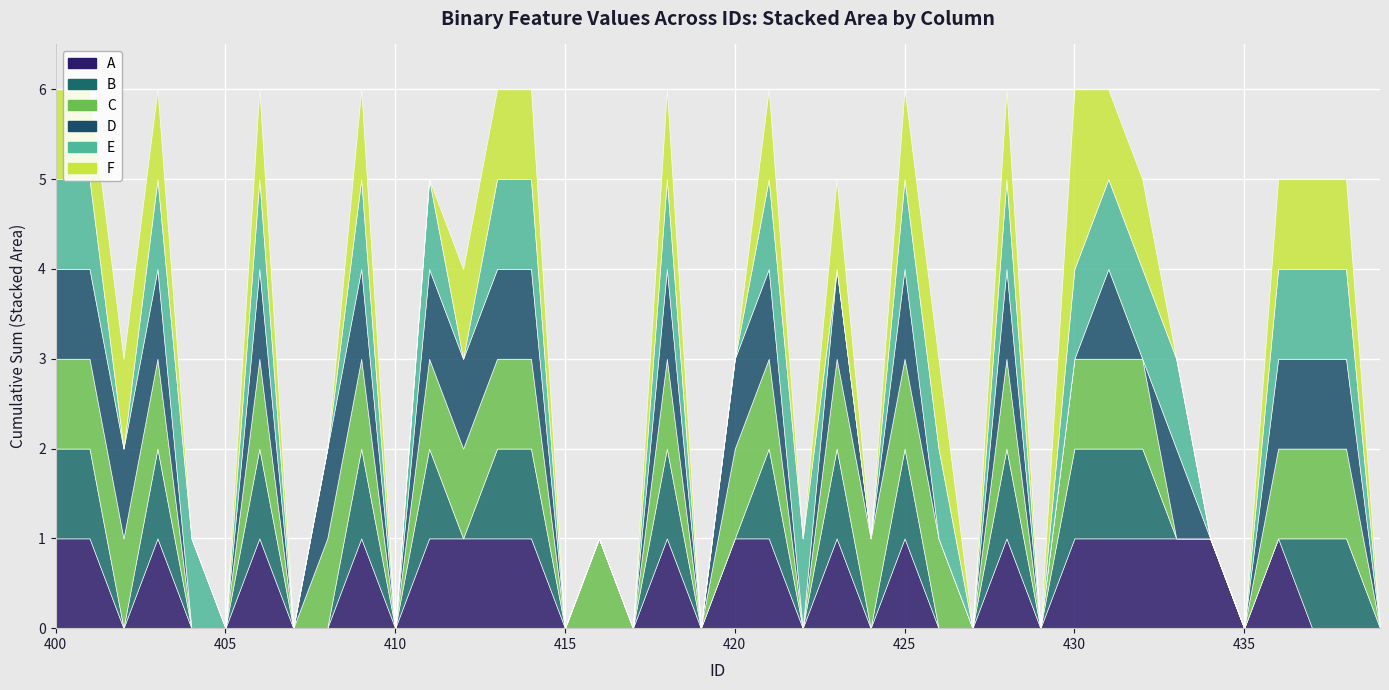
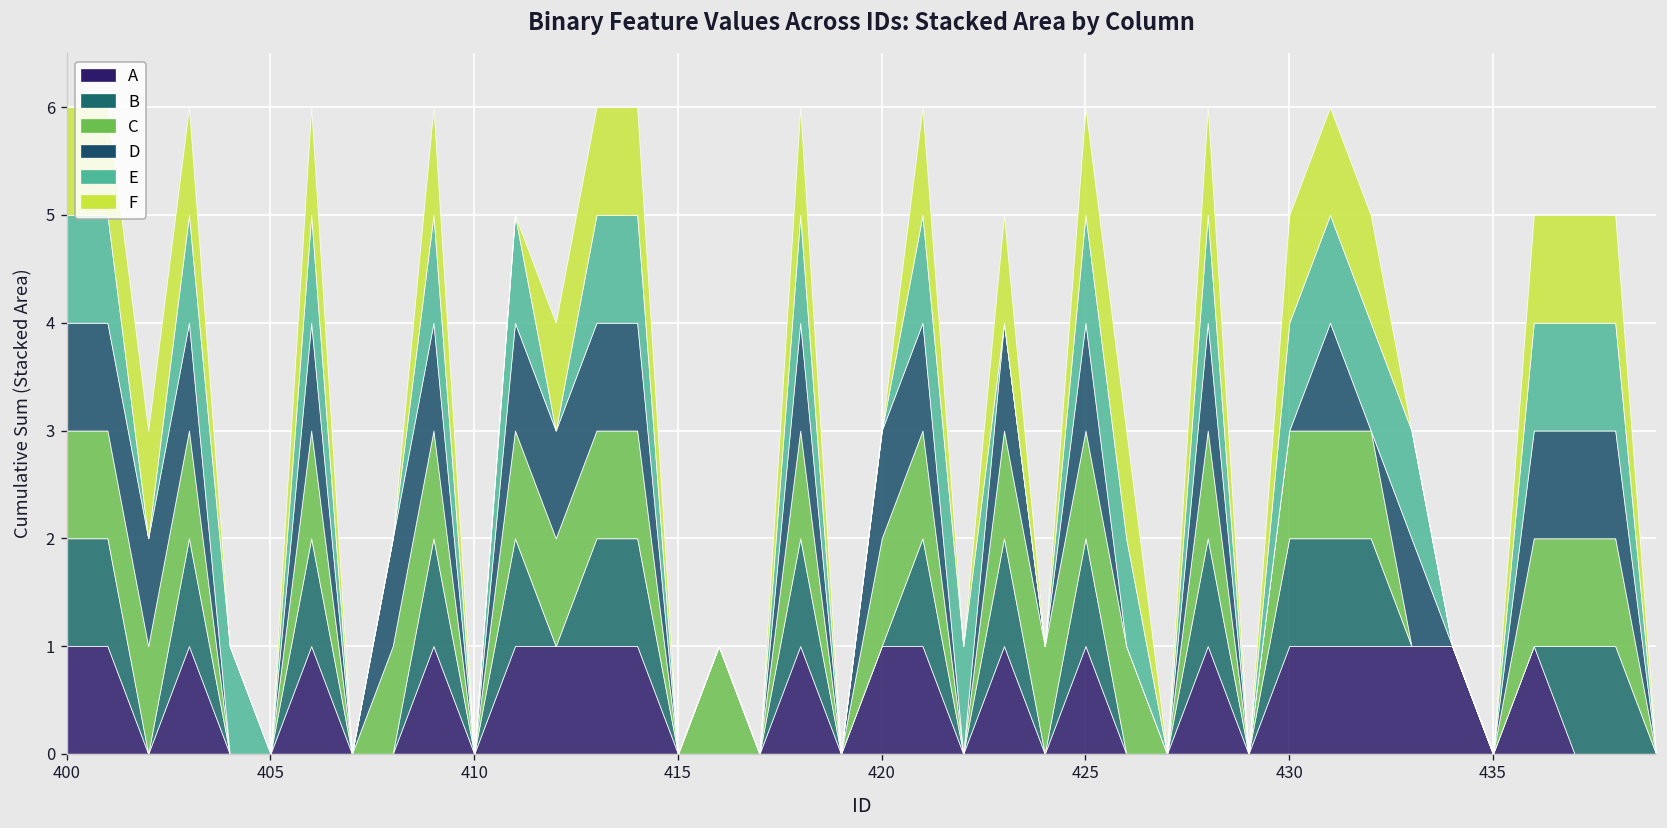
F, 430: 2 -> 1
